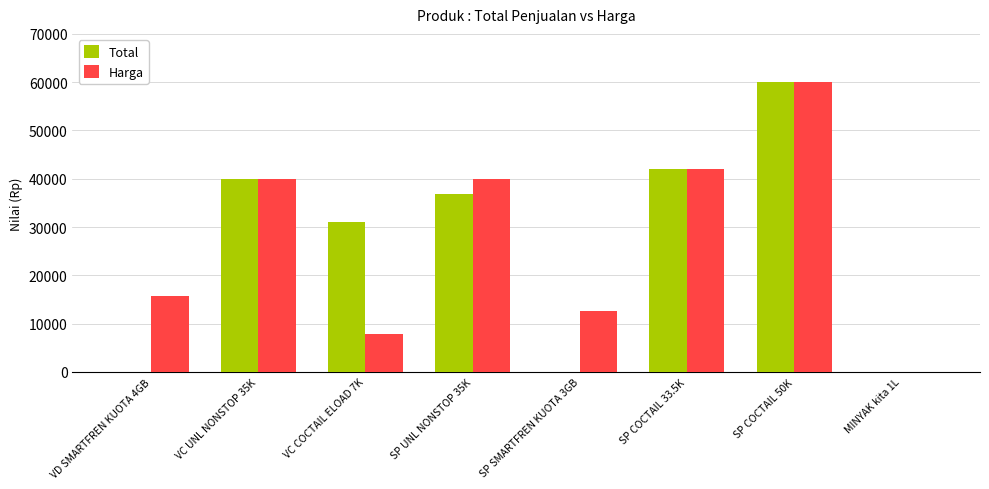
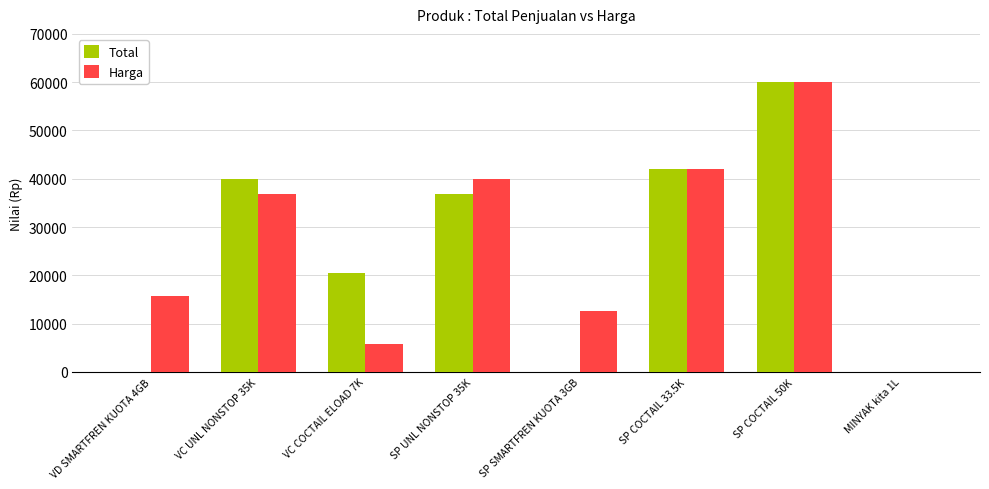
Harga, VC UNL NONSTOP 35K: 40000 -> 37000
Total, VC COCTAIL ELOAD 7K: 31000 -> 20000
Harga, VC COCTAIL ELOAD 7K: 8000 -> 6000
